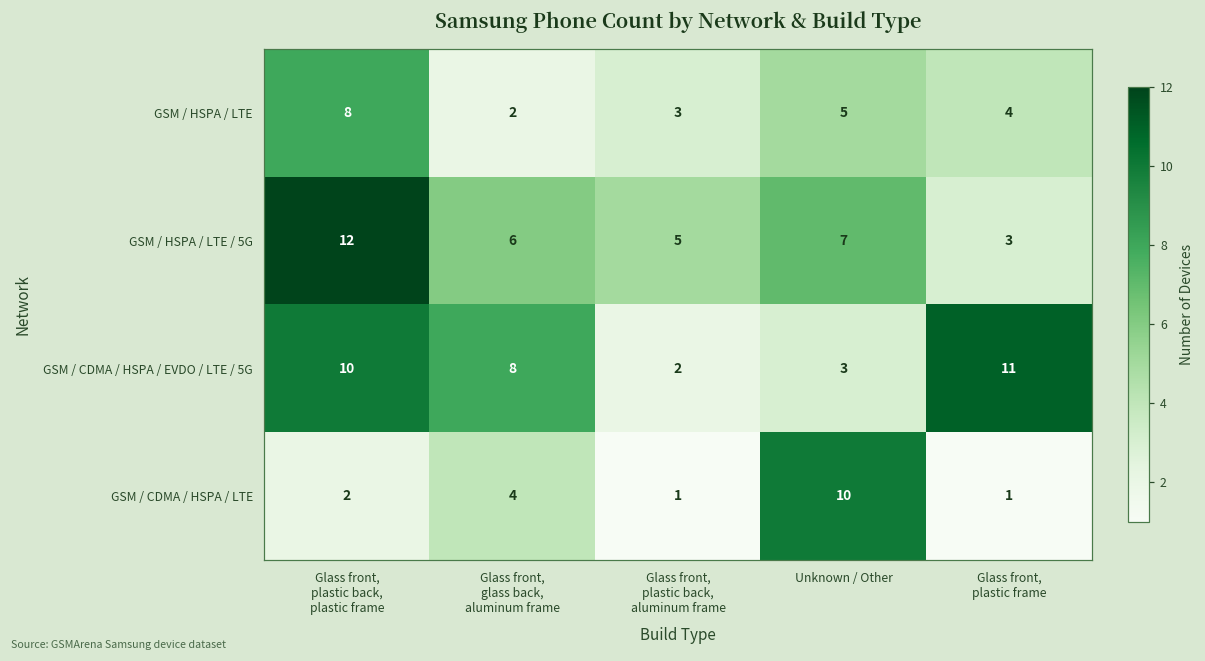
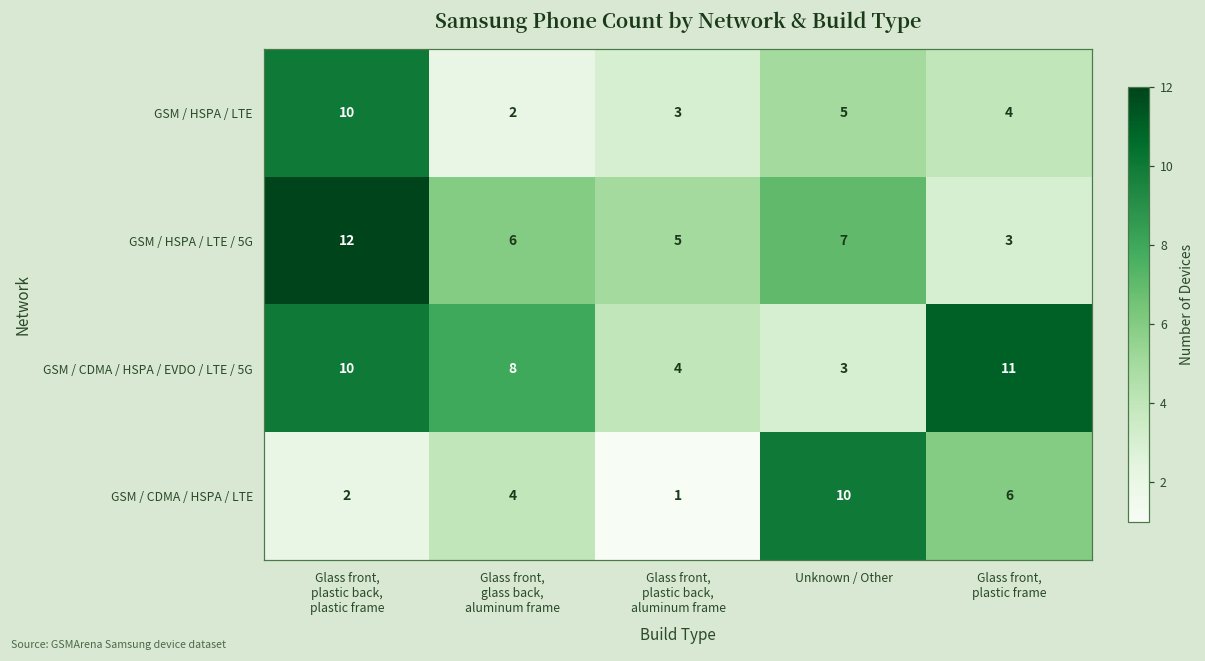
GSM / HSPA / LTE, Glass front, plastic back, plastic frame: 8 -> 10
GSM / CDMA / HSPA / EVDO / LTE / 5G, Glass front, plastic back, aluminum frame: 2 -> 4
GSM / CDMA / HSPA / LTE, Glass front, plastic frame: 1 -> 6
